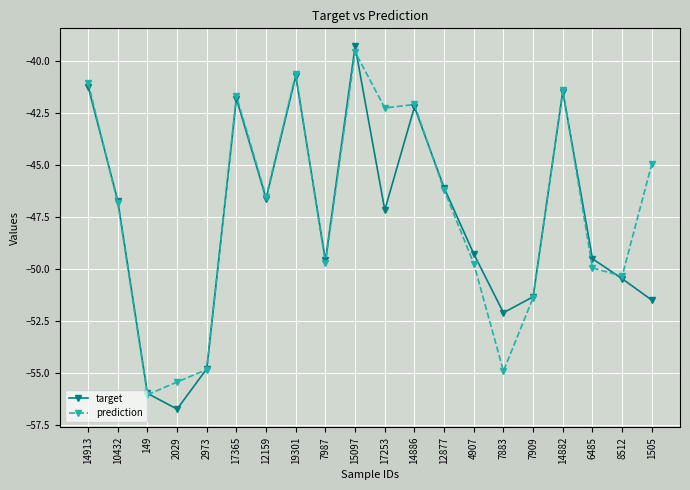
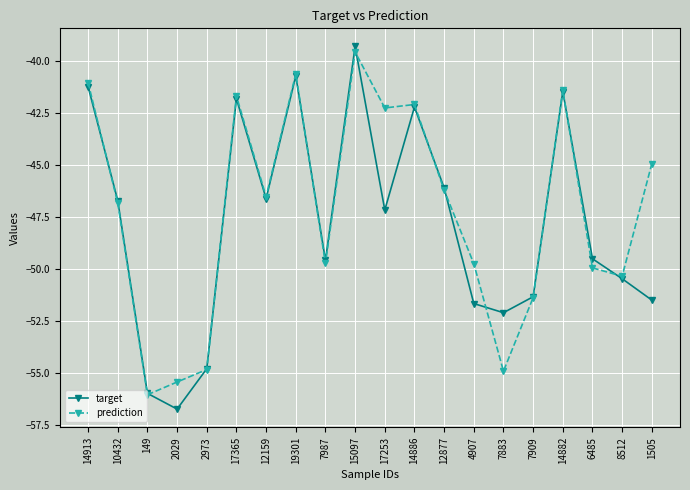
target, 4907: -49.3 -> -51.7
